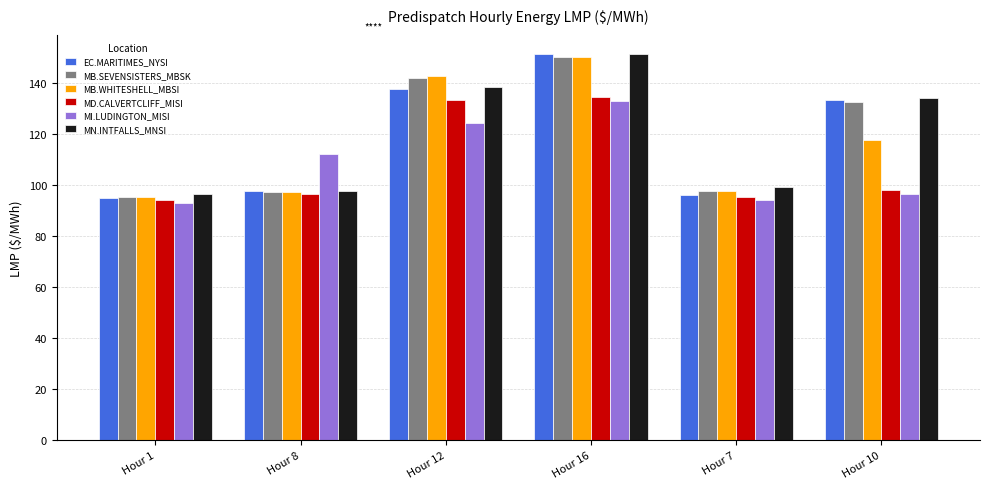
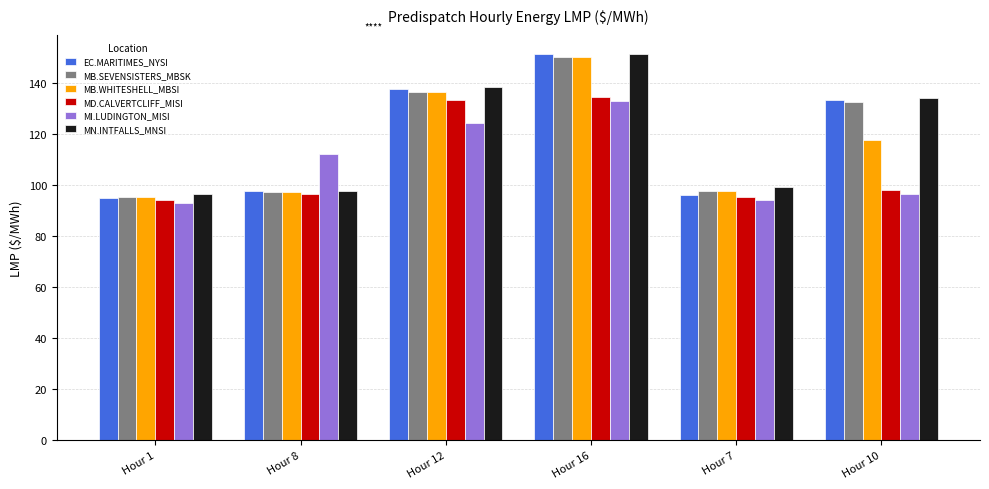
MB.SEVENSISTERS_MBSK, Hour 12: 142 -> 137
MB.WHITESHELL_MBSI, Hour 12: 143 -> 137
